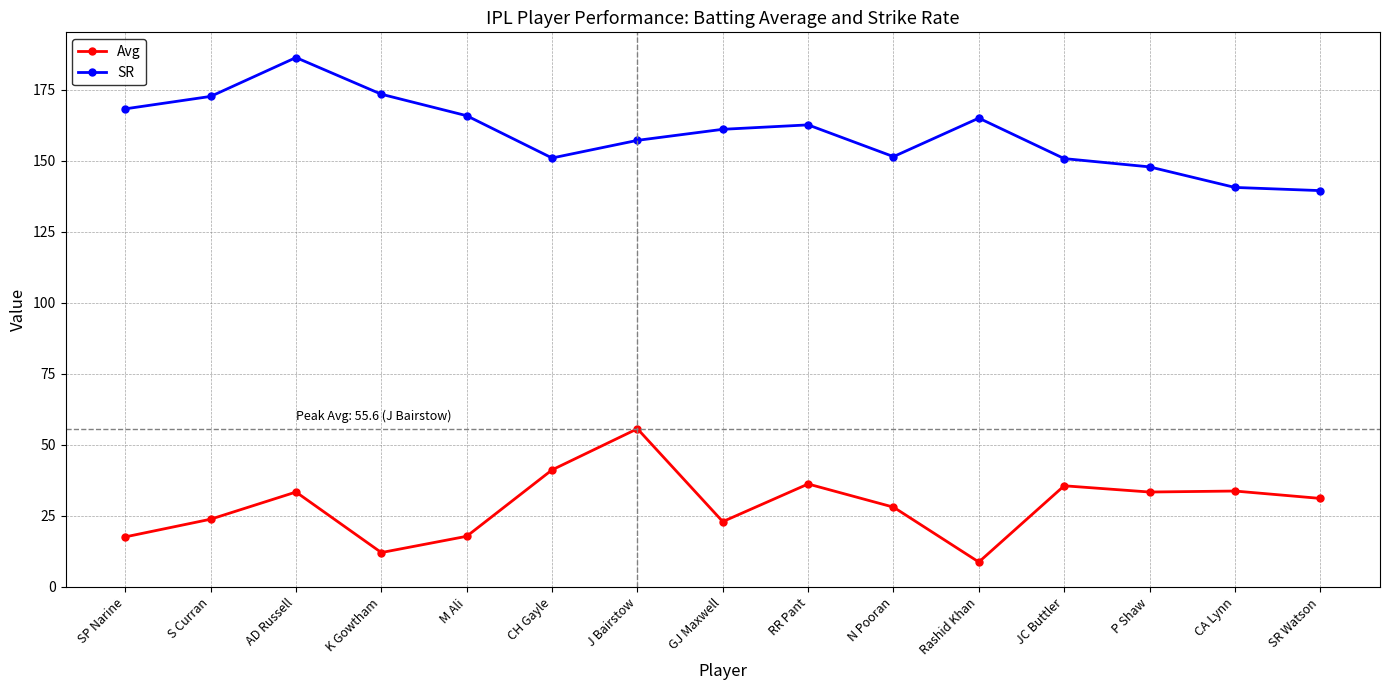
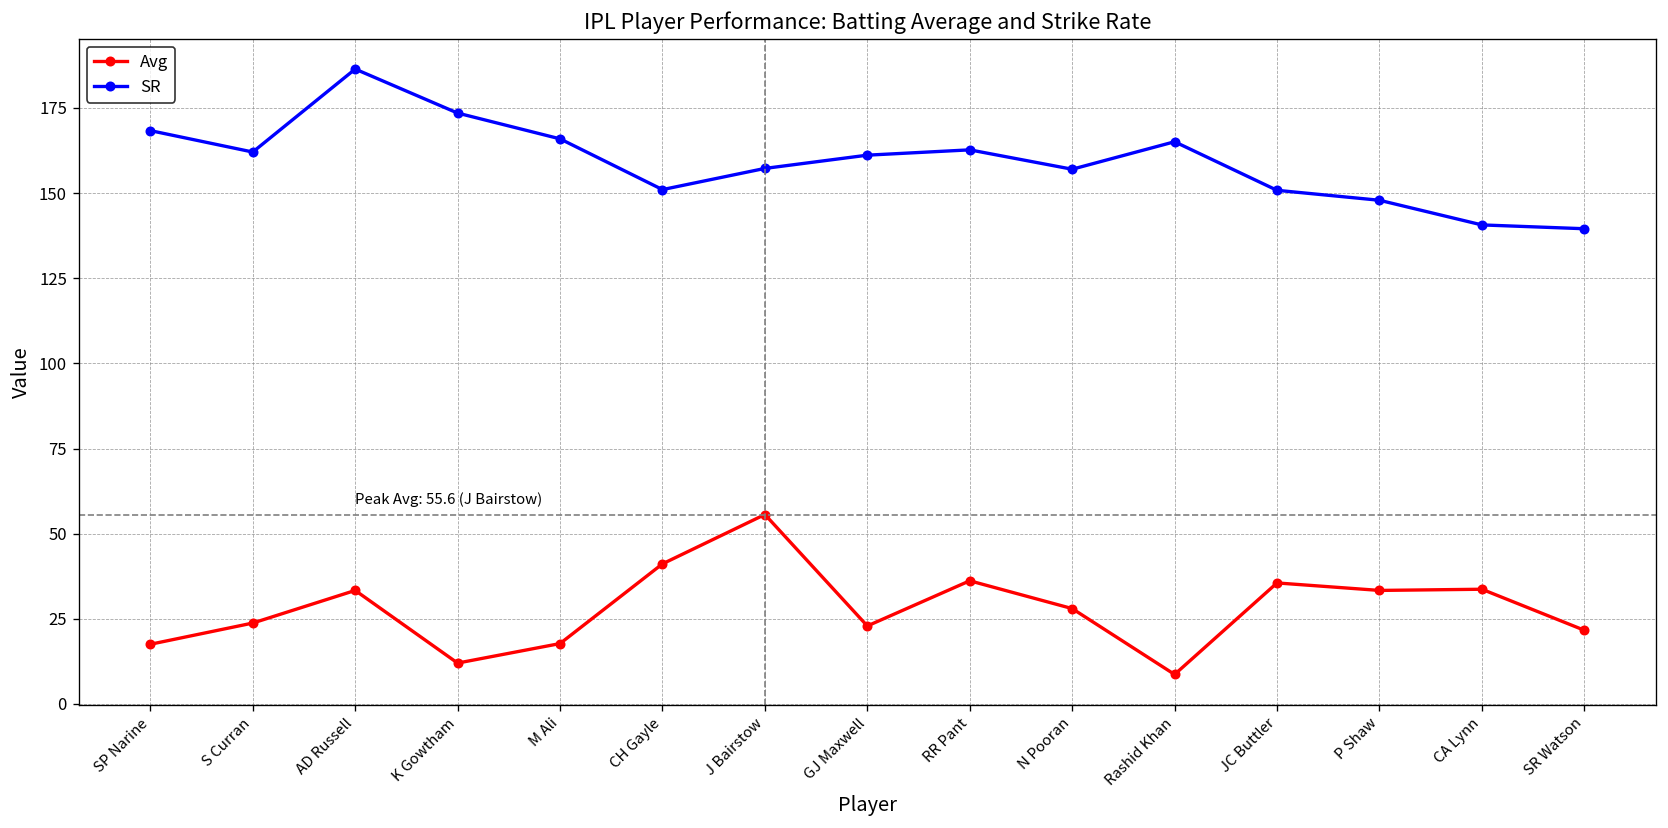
SR, S Curran: 173 -> 162
SR, N Pooran: 152 -> 157
Avg, SR Watson: 31 -> 22
